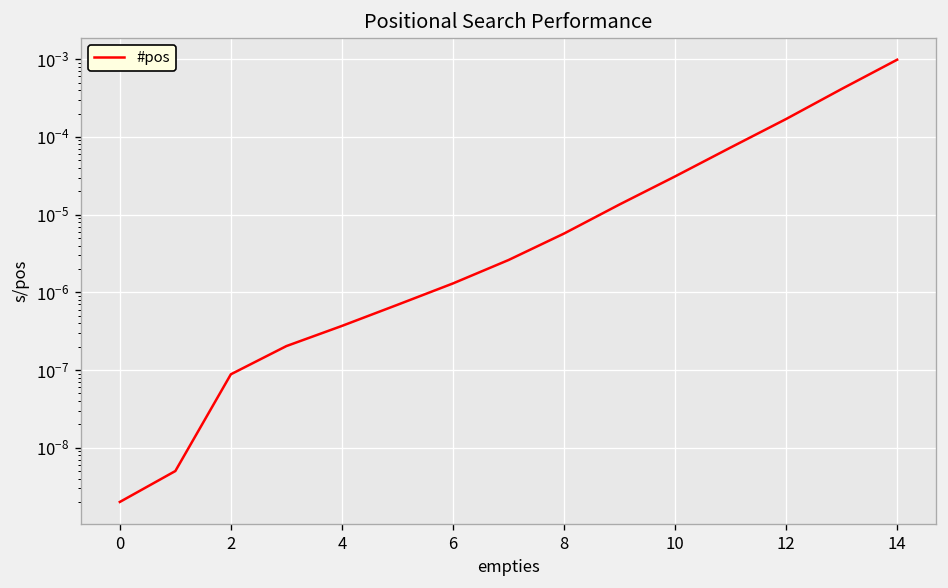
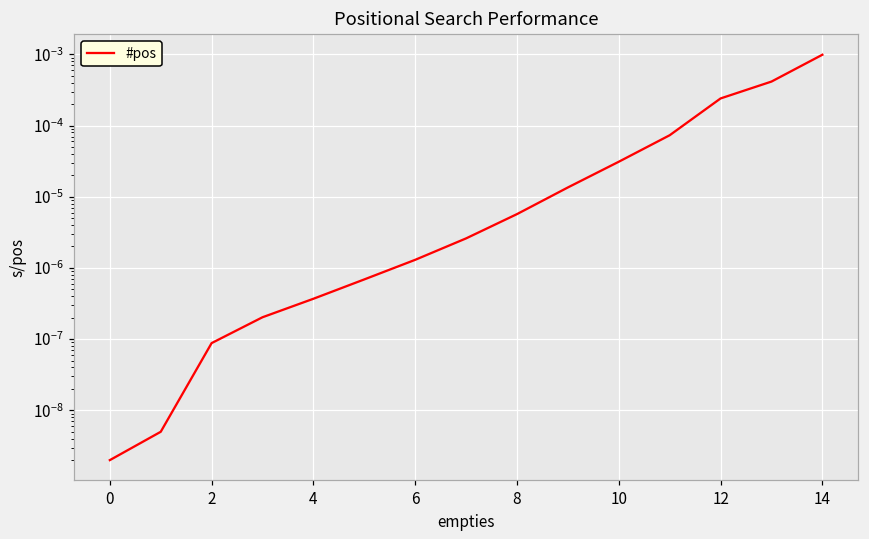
12: 0.00017 -> 0.00024
